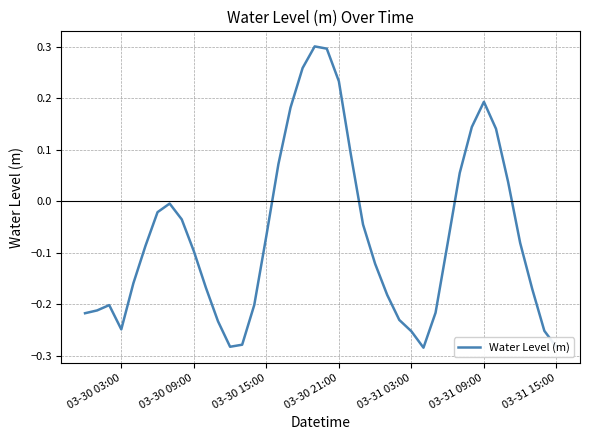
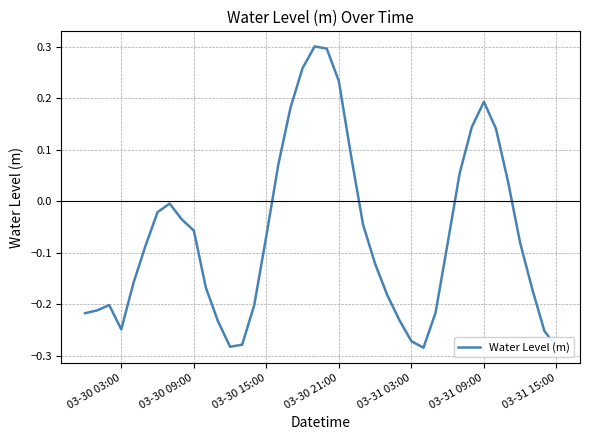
03-30 09:00: -0.10 -> -0.06
03-31 03:00: -0.25 -> -0.27
